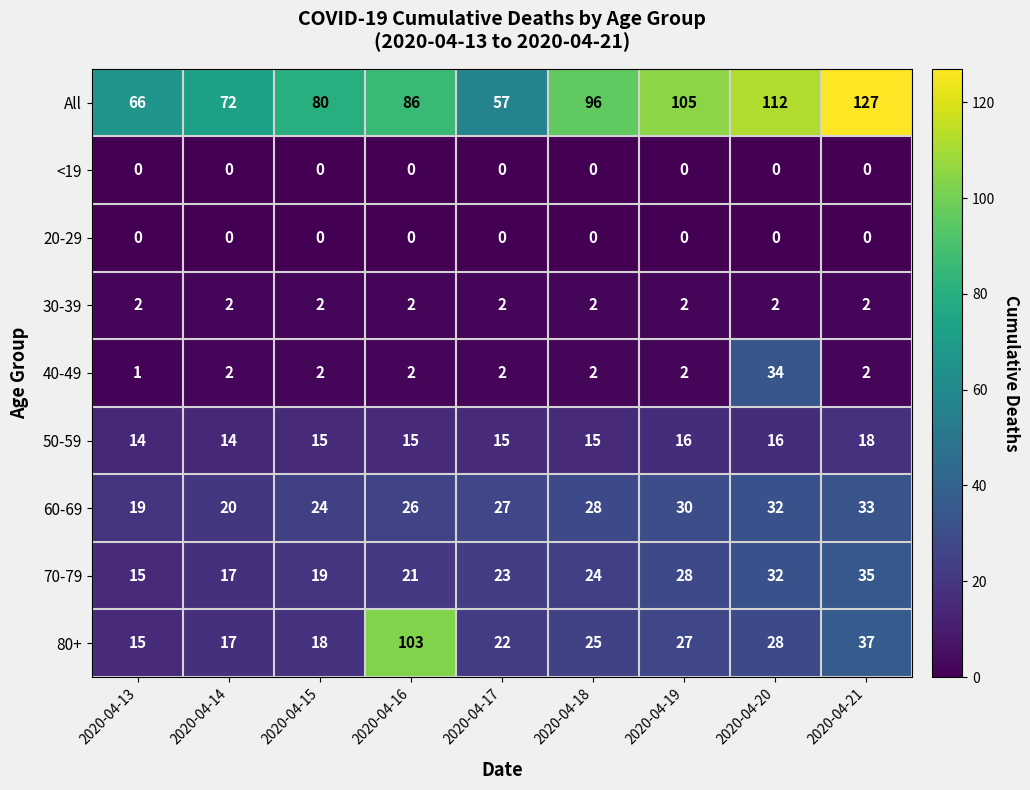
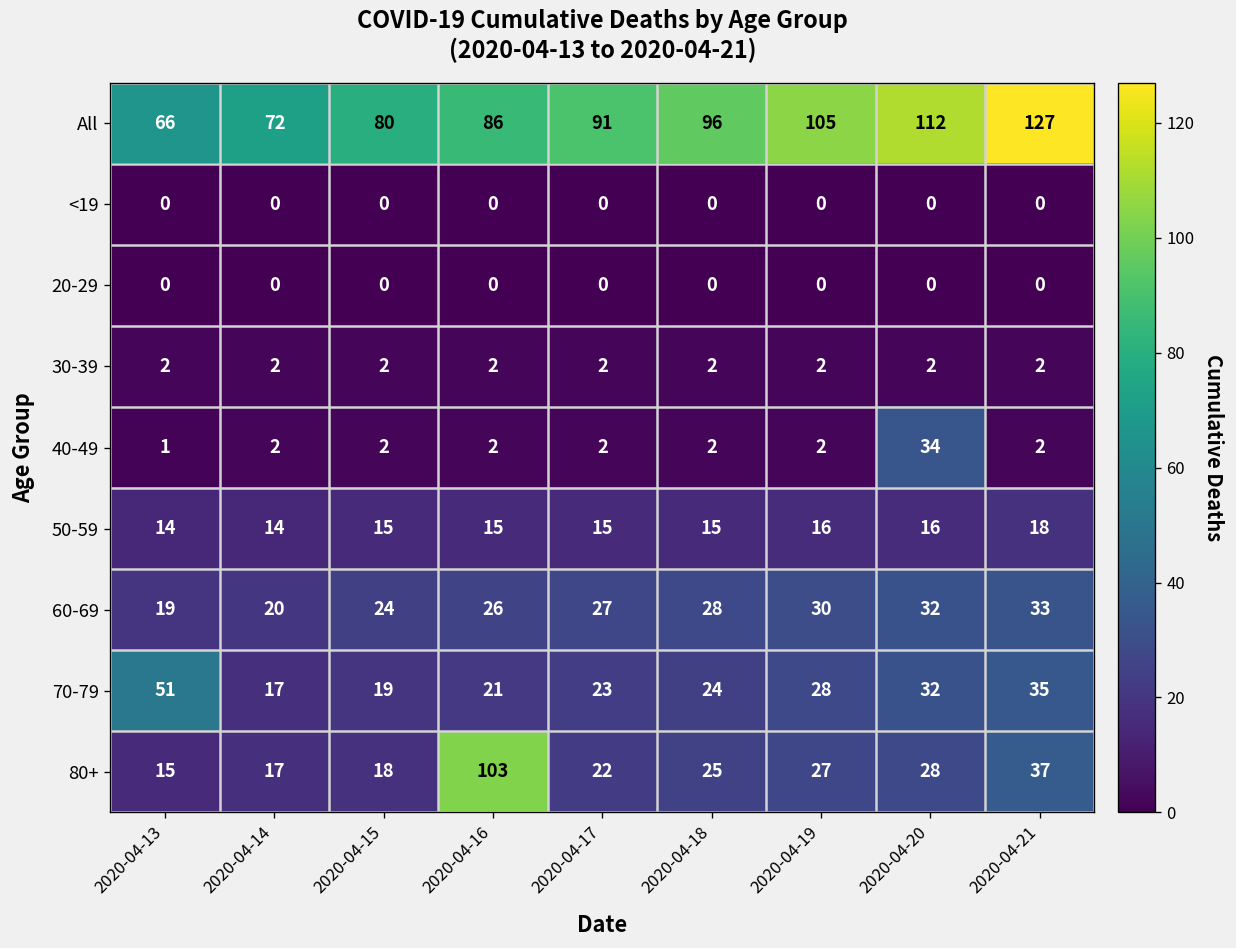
All, 2020-04-17: 57 -> 91
70-79, 2020-04-13: 15 -> 51
